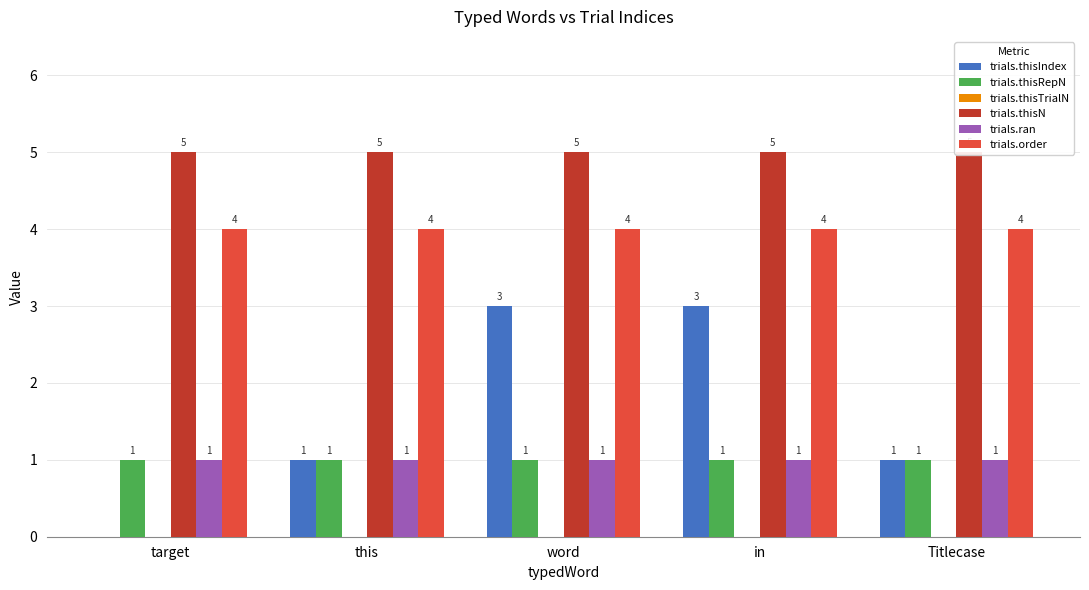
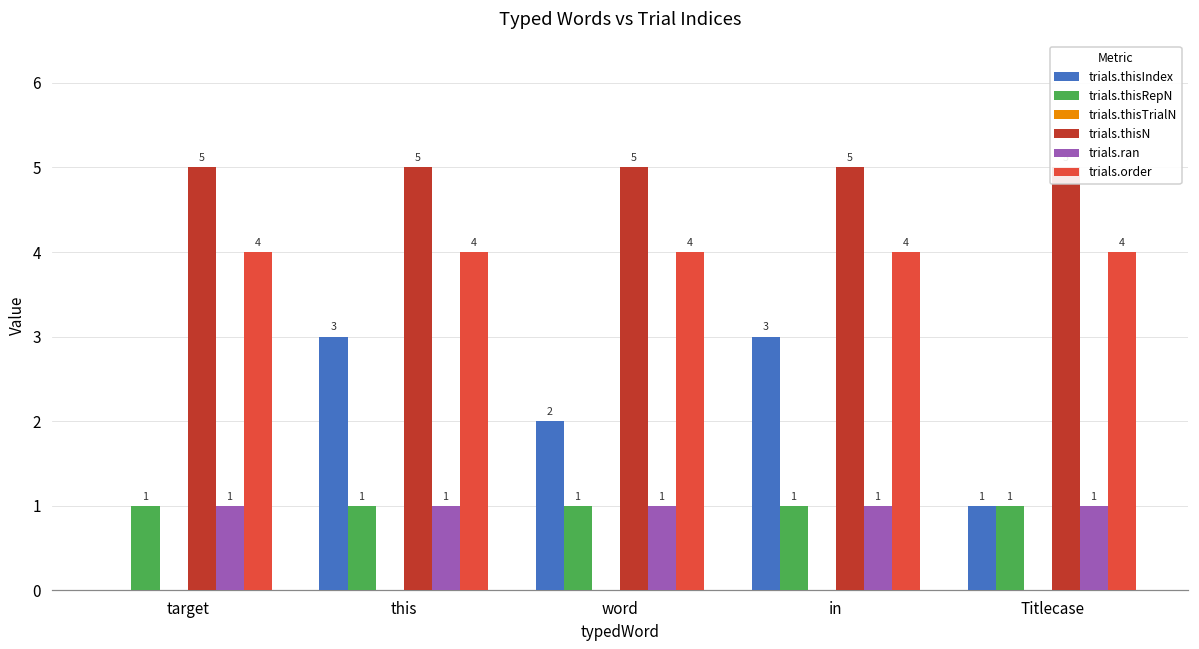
trials.thisIndex, this: 1 -> 3
trials.thisIndex, word: 3 -> 2
